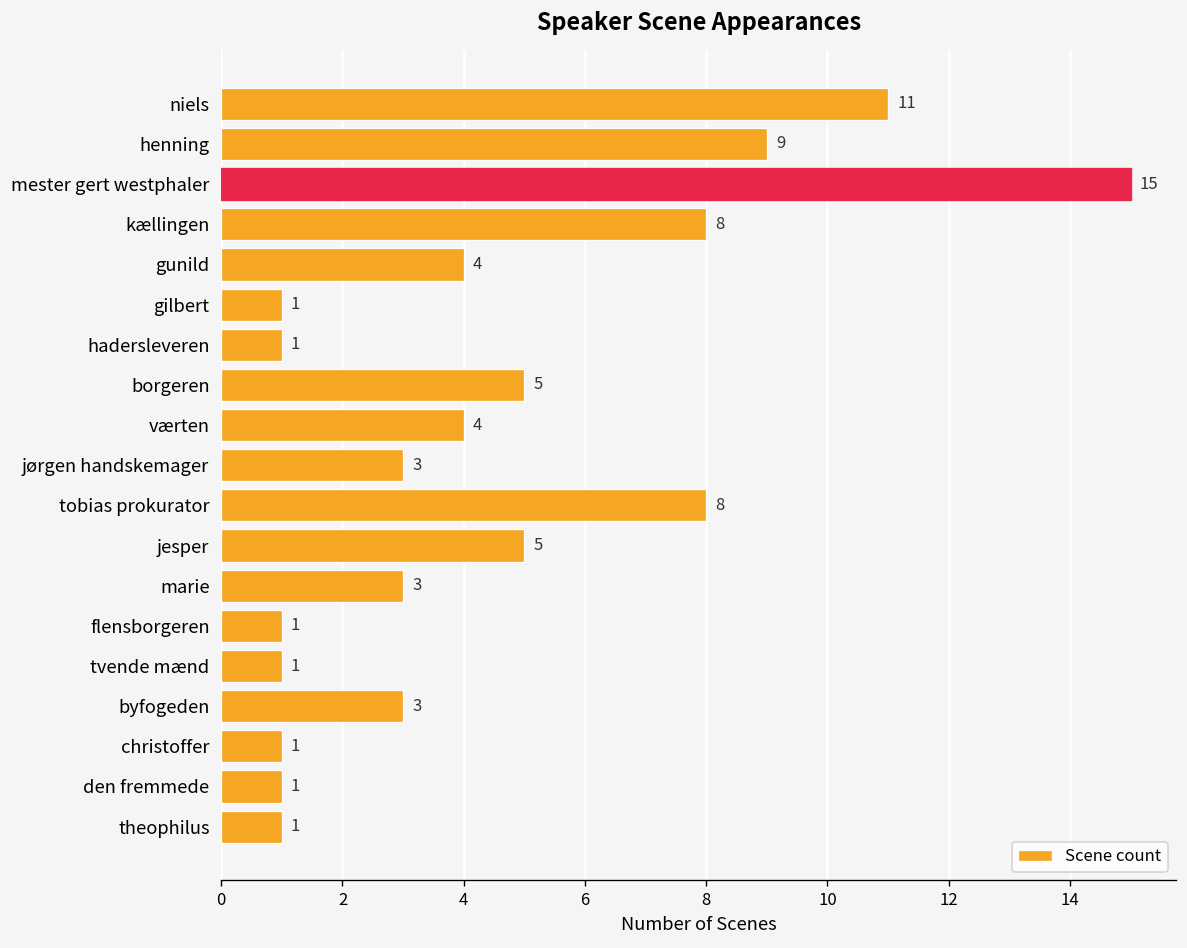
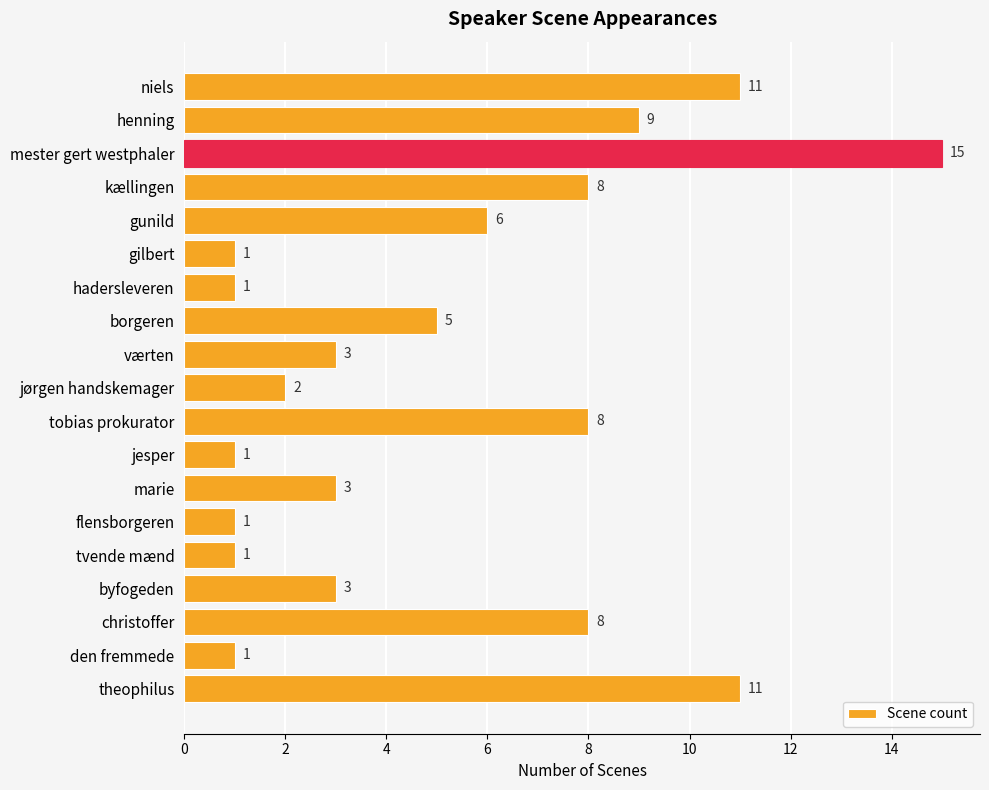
gunild: 4 -> 6
værten: 4 -> 3
jørgen handskemager: 3 -> 2
jesper: 5 -> 1
christoffer: 1 -> 8
theophilus: 1 -> 11
